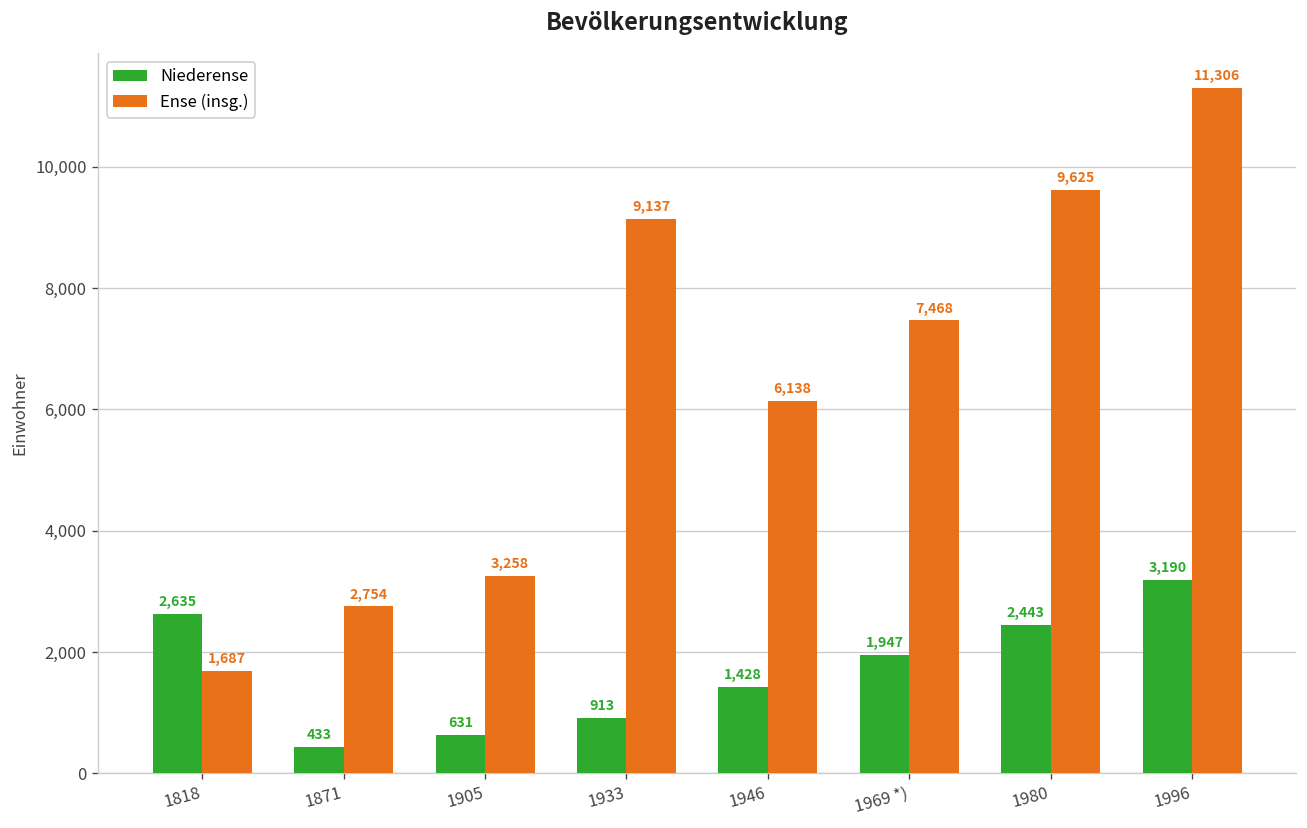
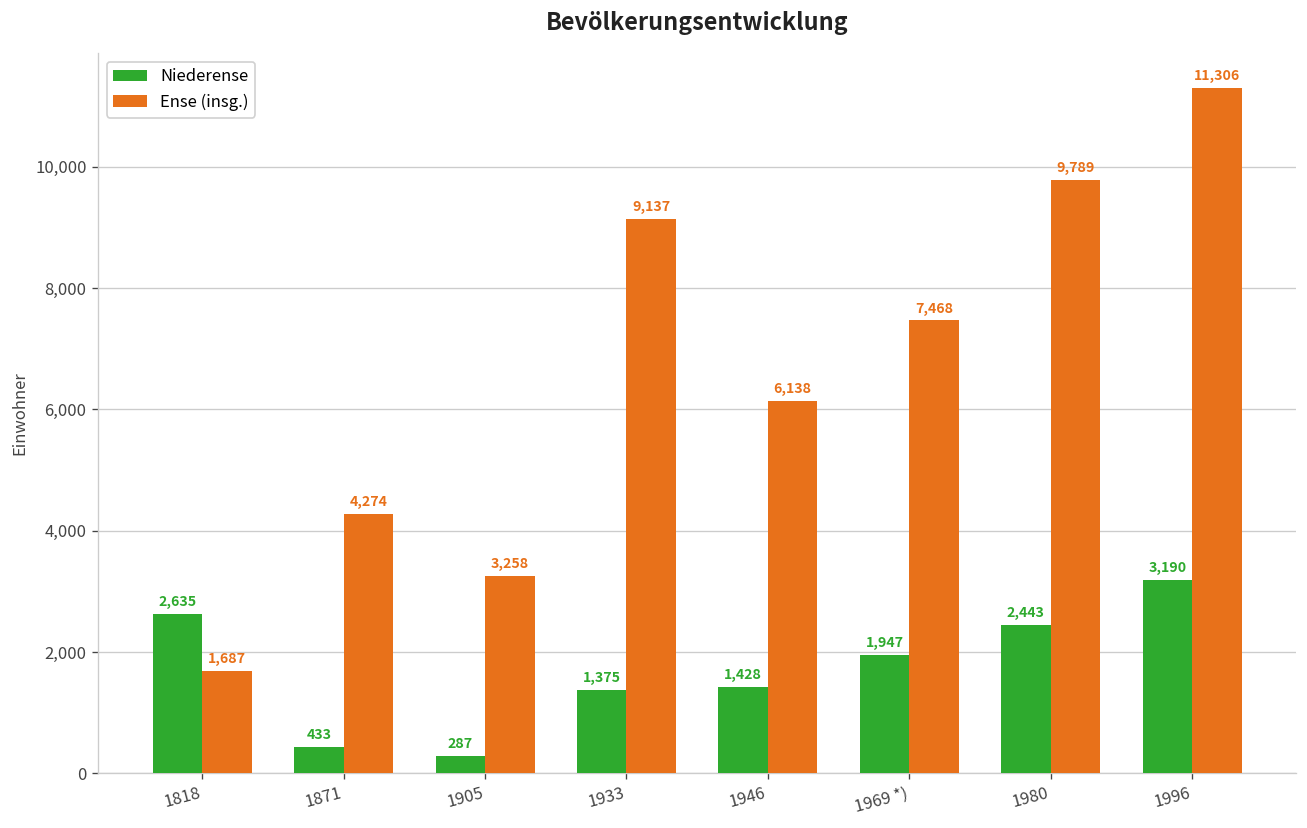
Ense (insg.), 1871: 2,754 -> 4,274
Niederense, 1905: 631 -> 287
Niederense, 1933: 913 -> 1,375
Ense (insg.), 1980: 9,625 -> 9,789
